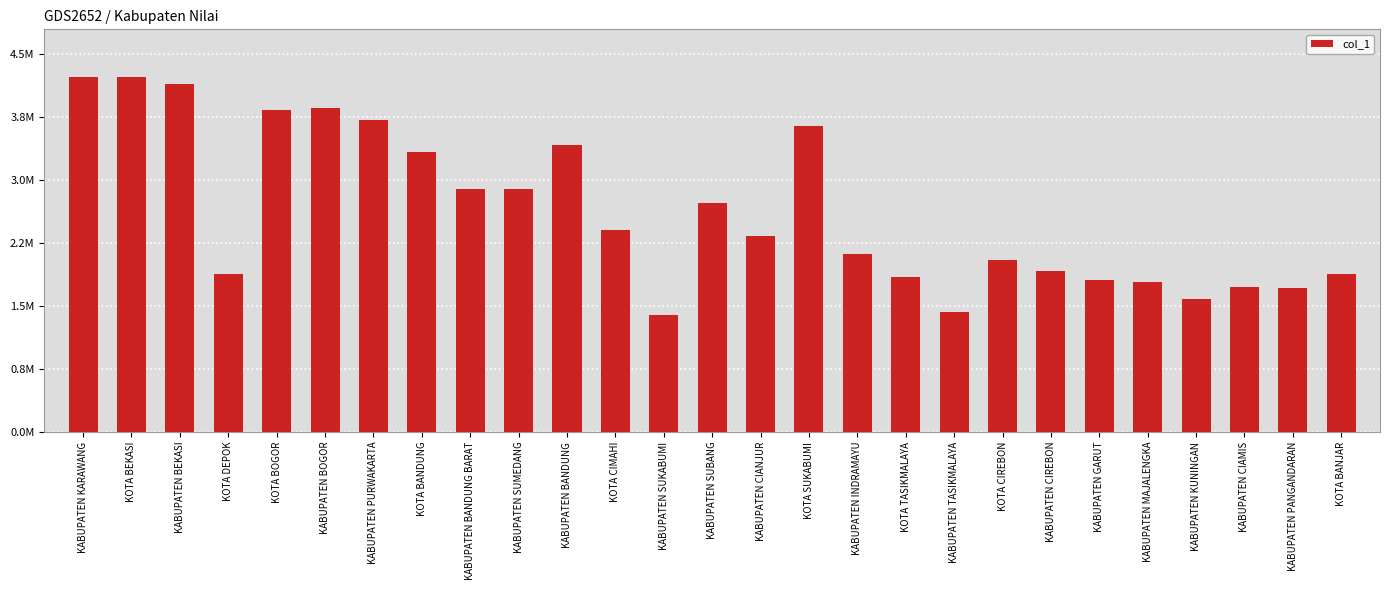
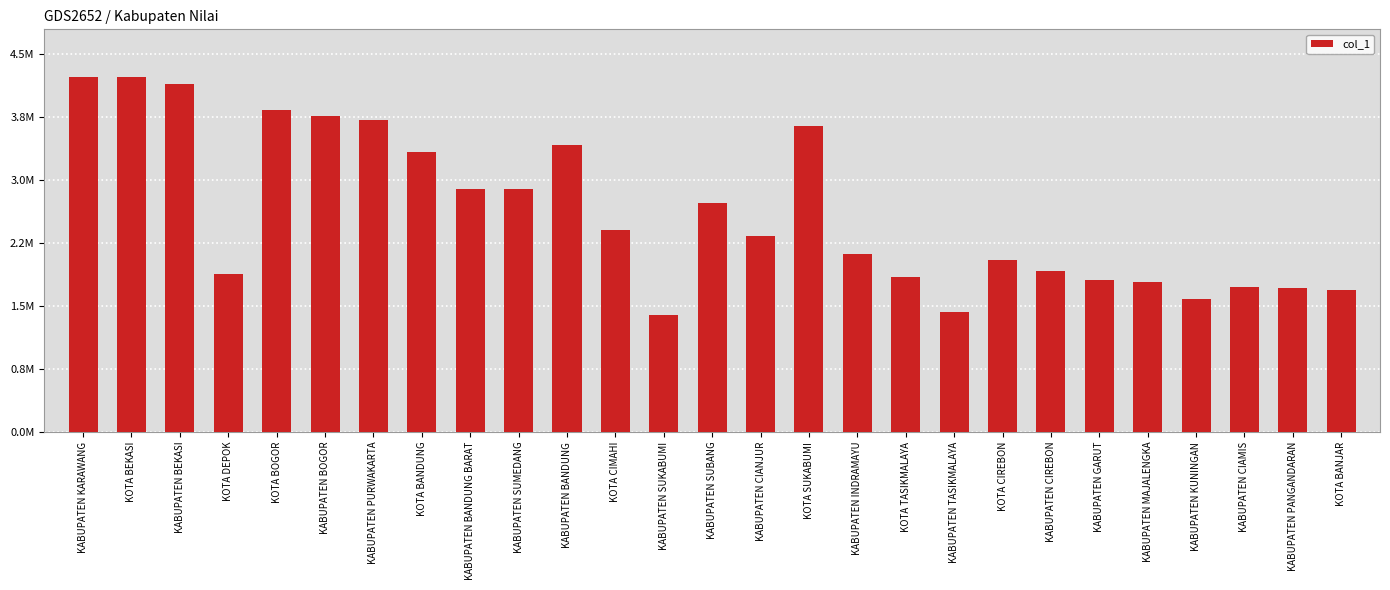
KABUPATEN BOGOR: 3900000 -> 3800000
KOTA BANJAR: 1900000 -> 1700000
